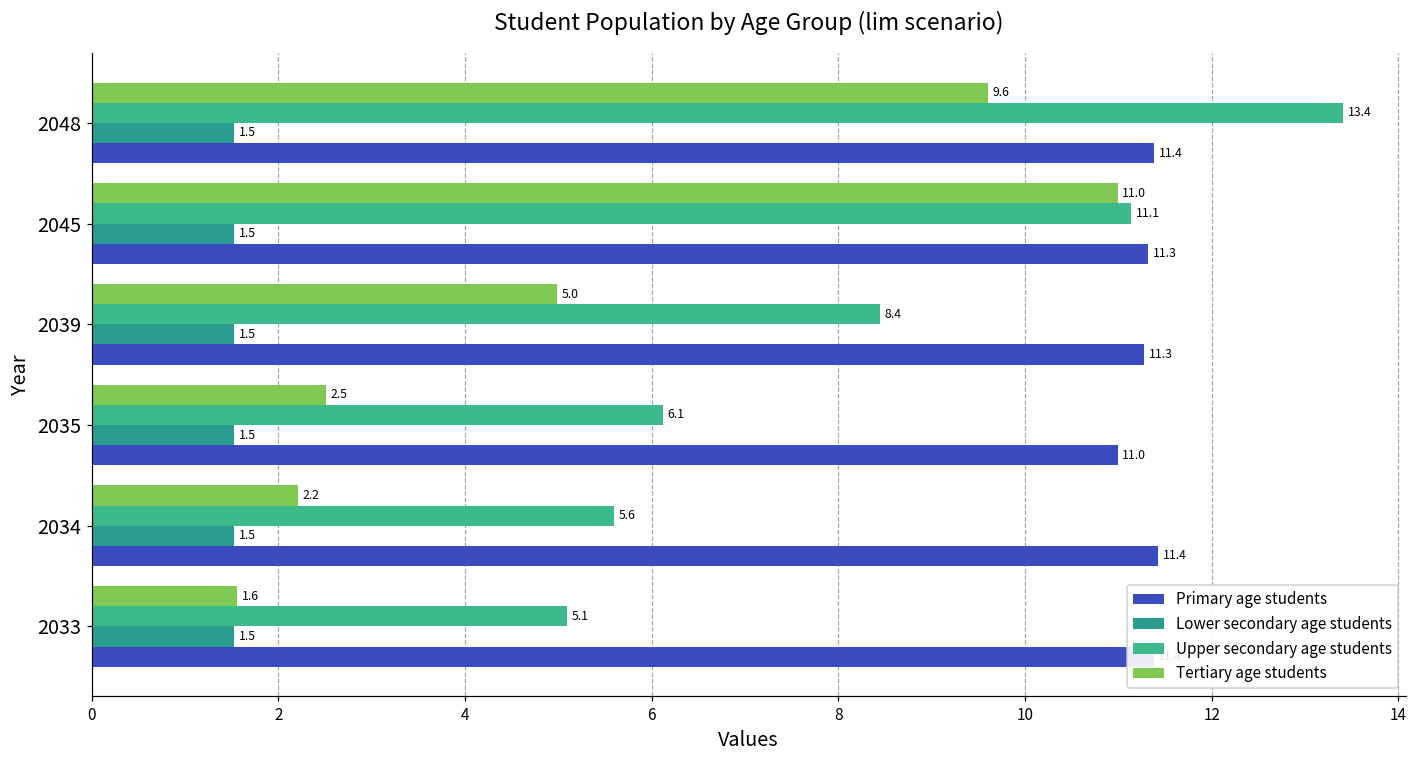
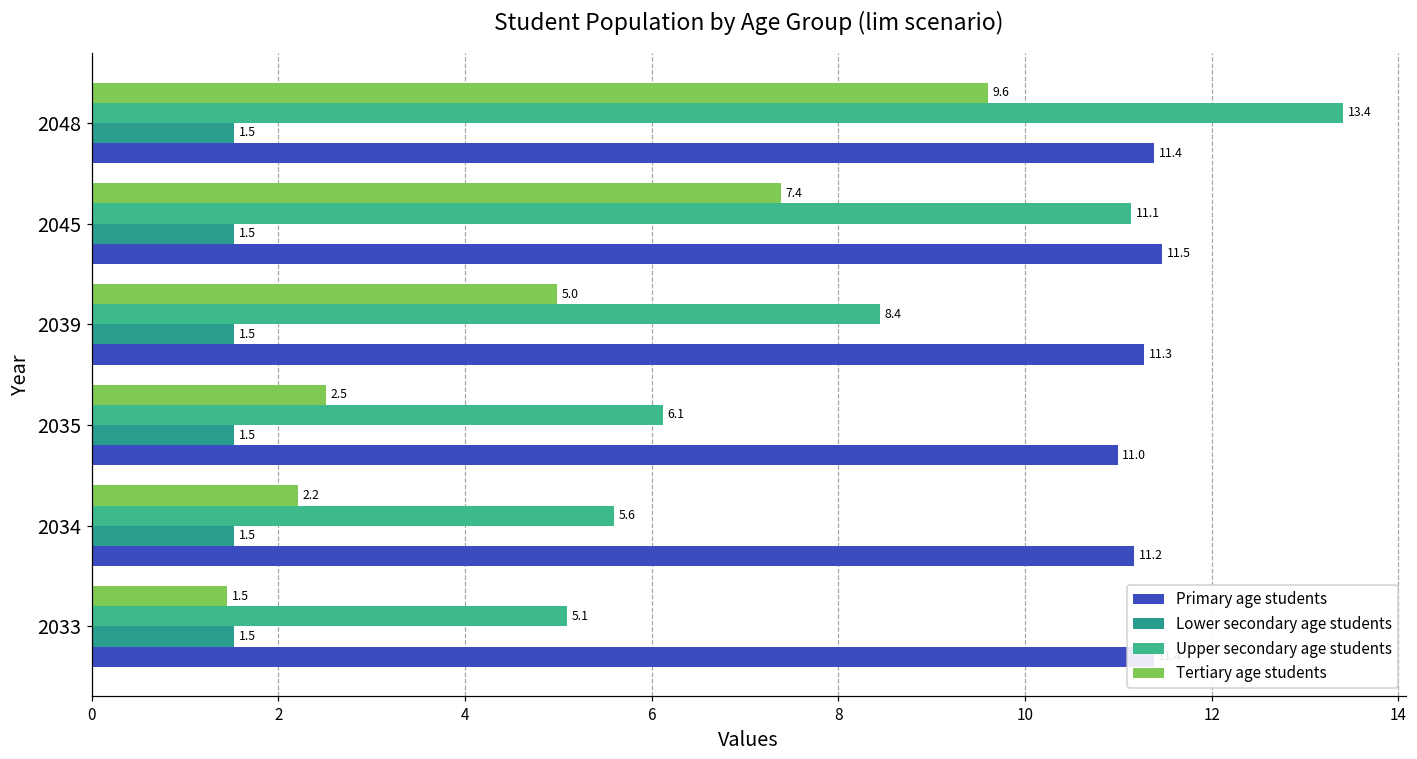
Tertiary age students, 2045: 11.0 -> 7.4
Primary age students, 2045: 11.3 -> 11.5
Primary age students, 2034: 11.4 -> 11.2
Tertiary age students, 2033: 1.6 -> 1.5
